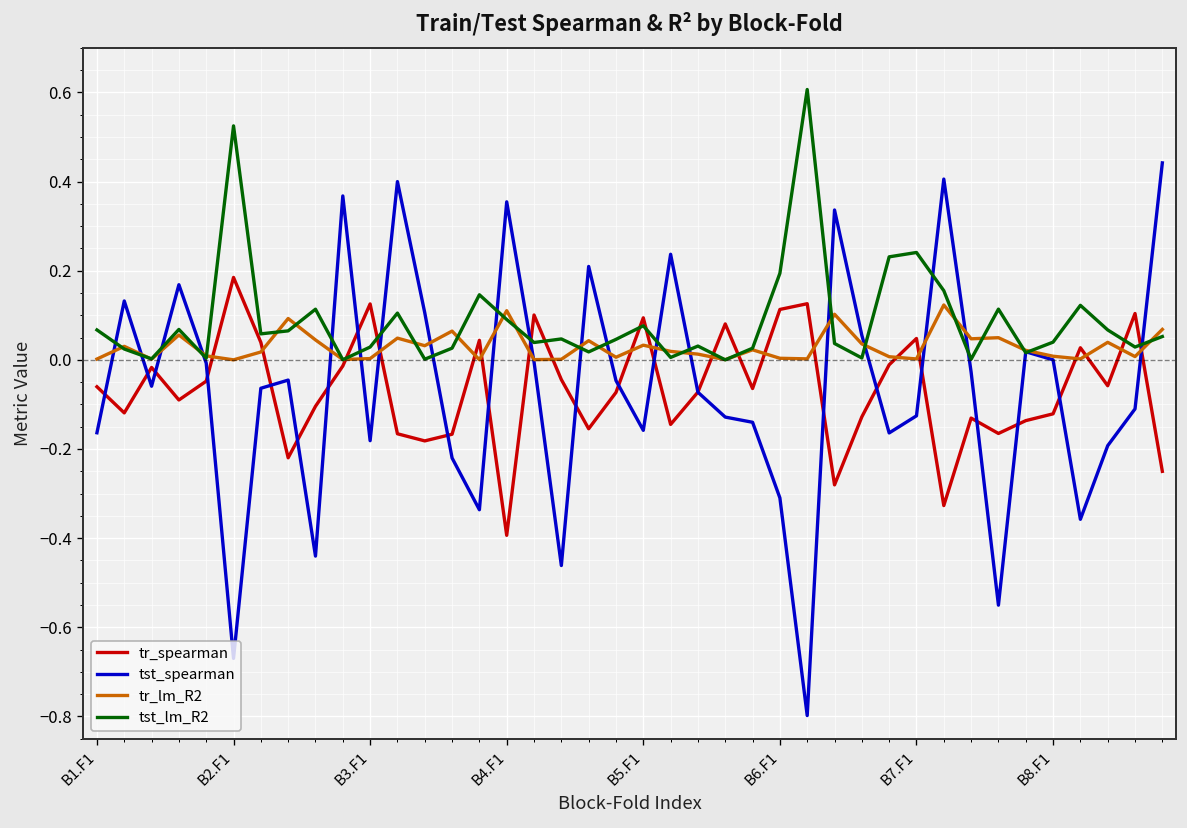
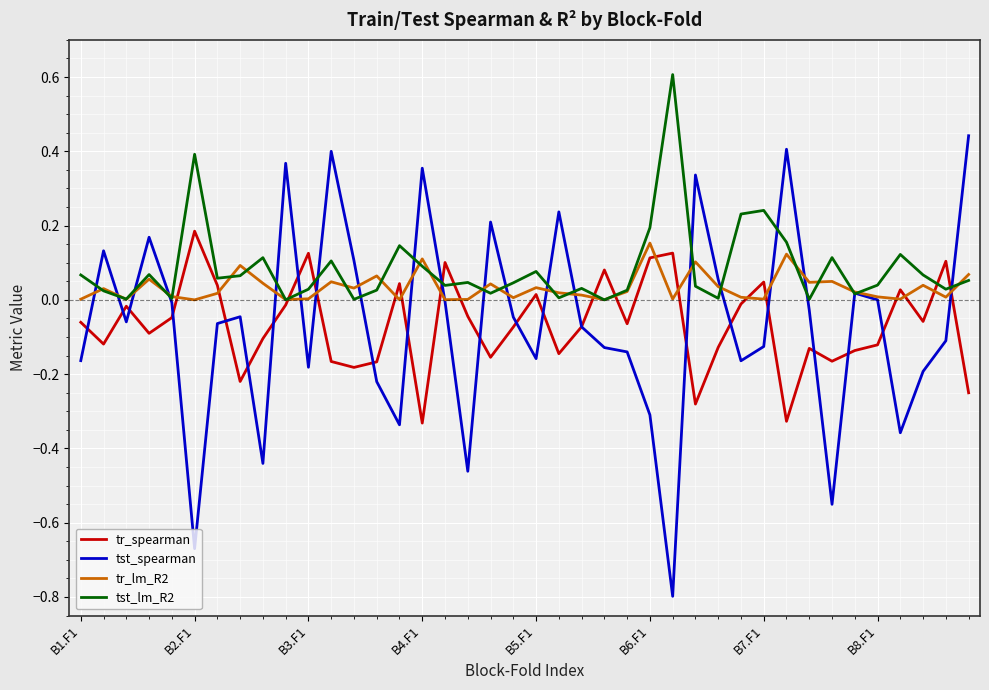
tst_lm_R2, B2.F1: 0.53 -> 0.39
tr_spearman, B4.F1: -0.39 -> -0.33
tr_spearman, B5.F1: 0.09 -> 0.01
tr_lm_R2, B6.F1: 0.00 -> 0.15
